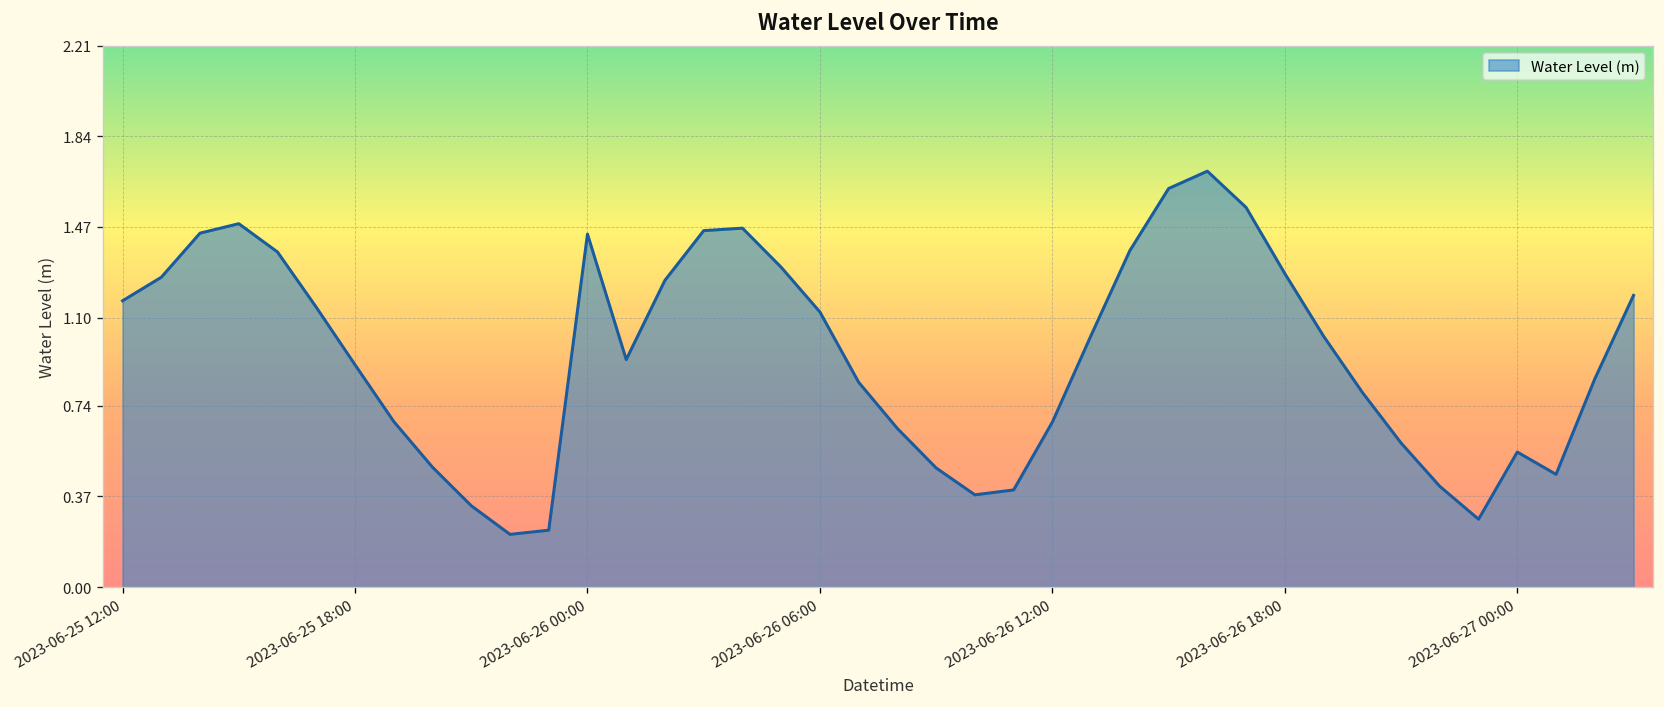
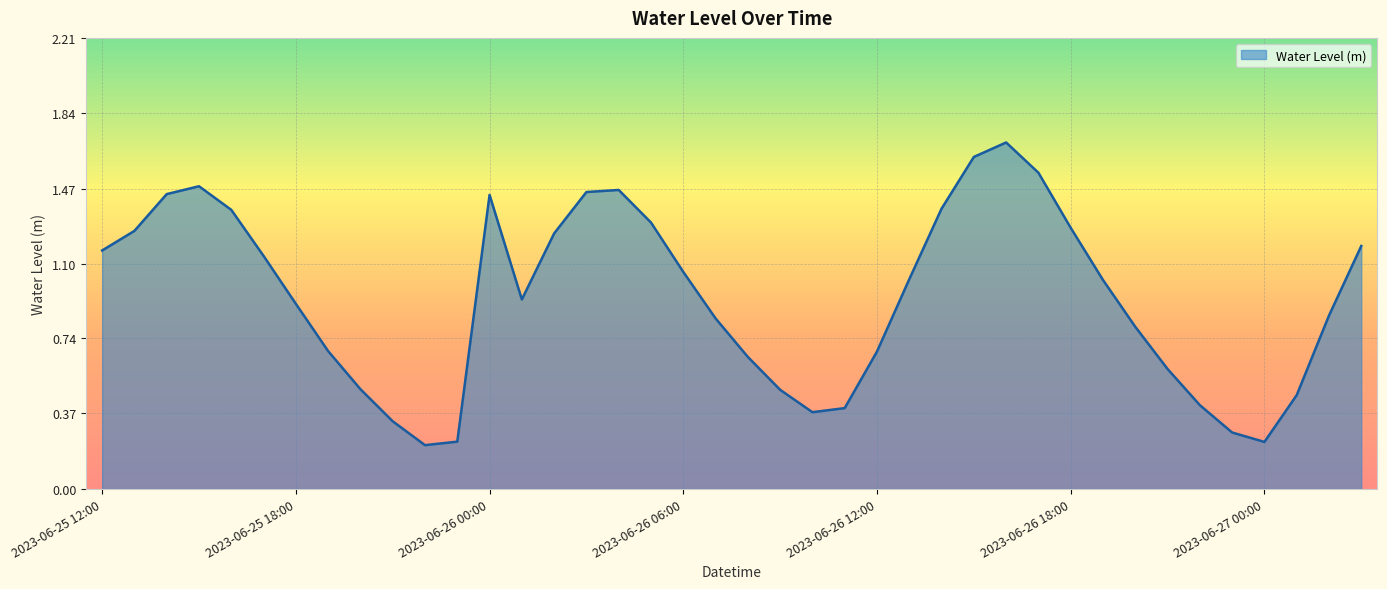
2023-06-26 06:00: 1.12 -> 1.06
2023-06-27 00:00: 0.55 -> 0.23
